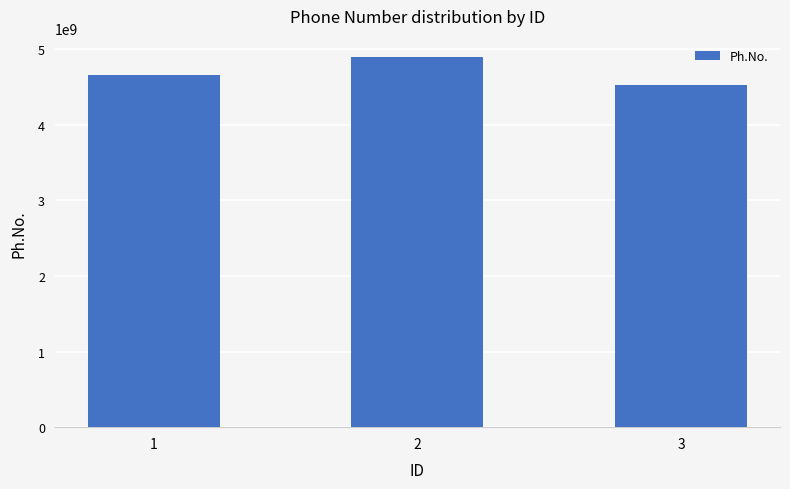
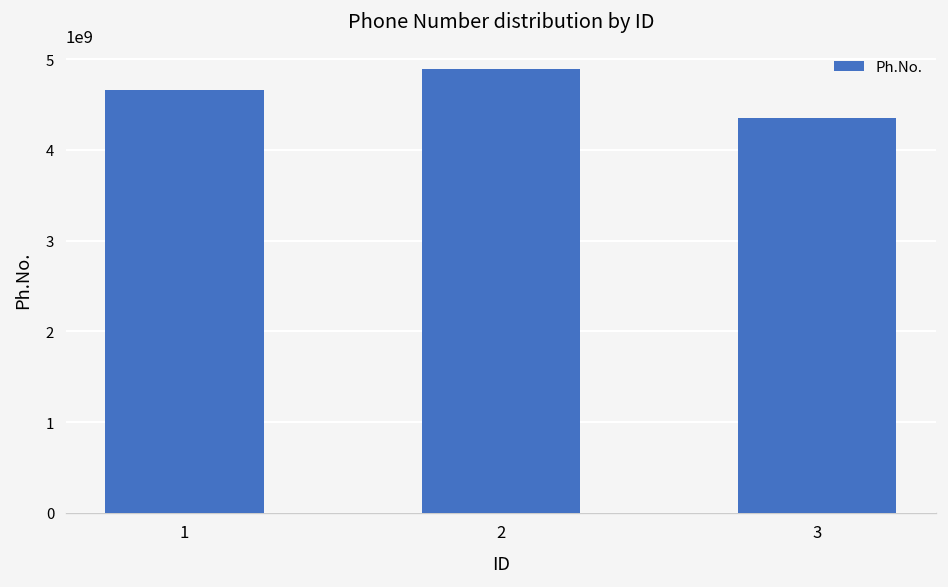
3: 4500000000 -> 4400000000
